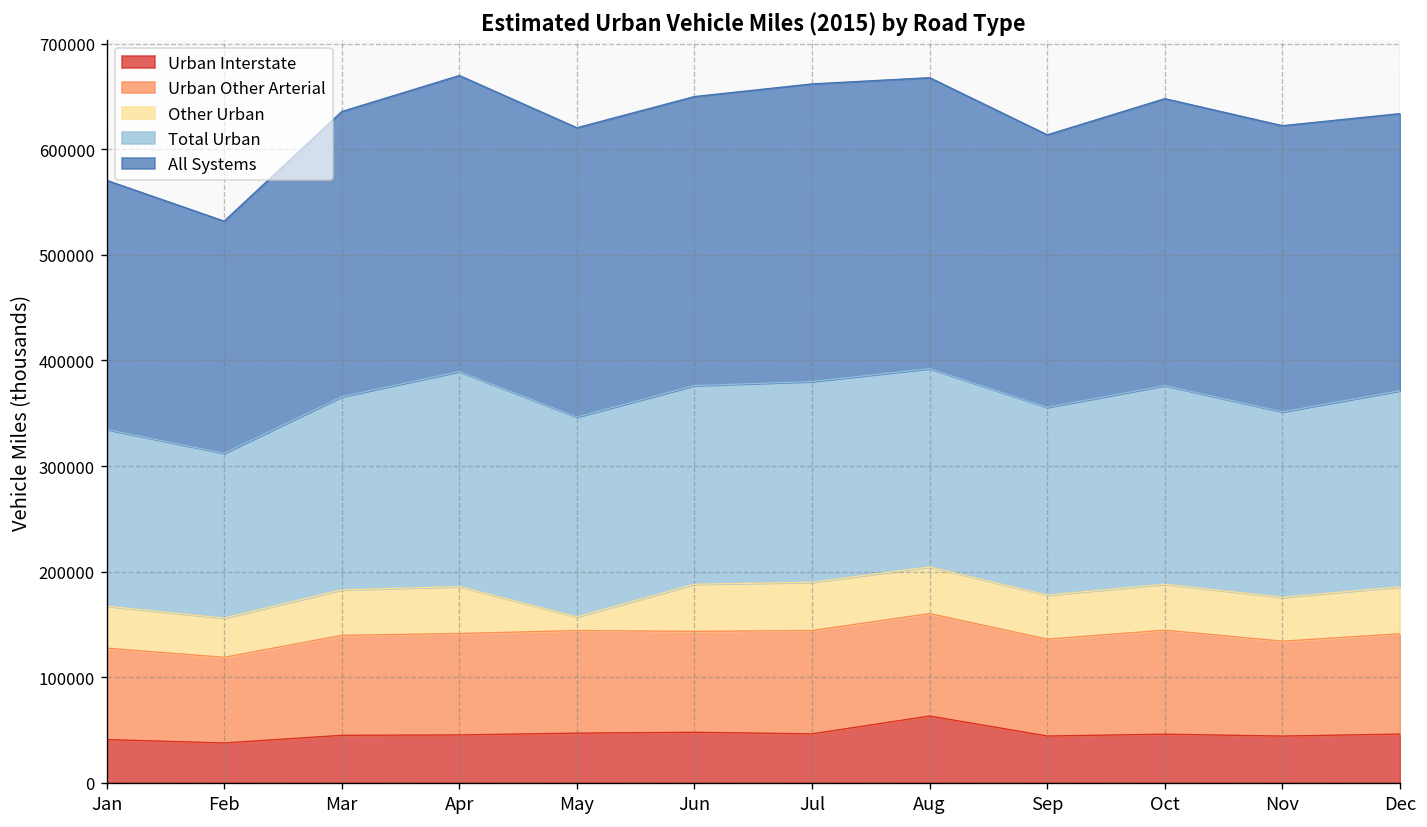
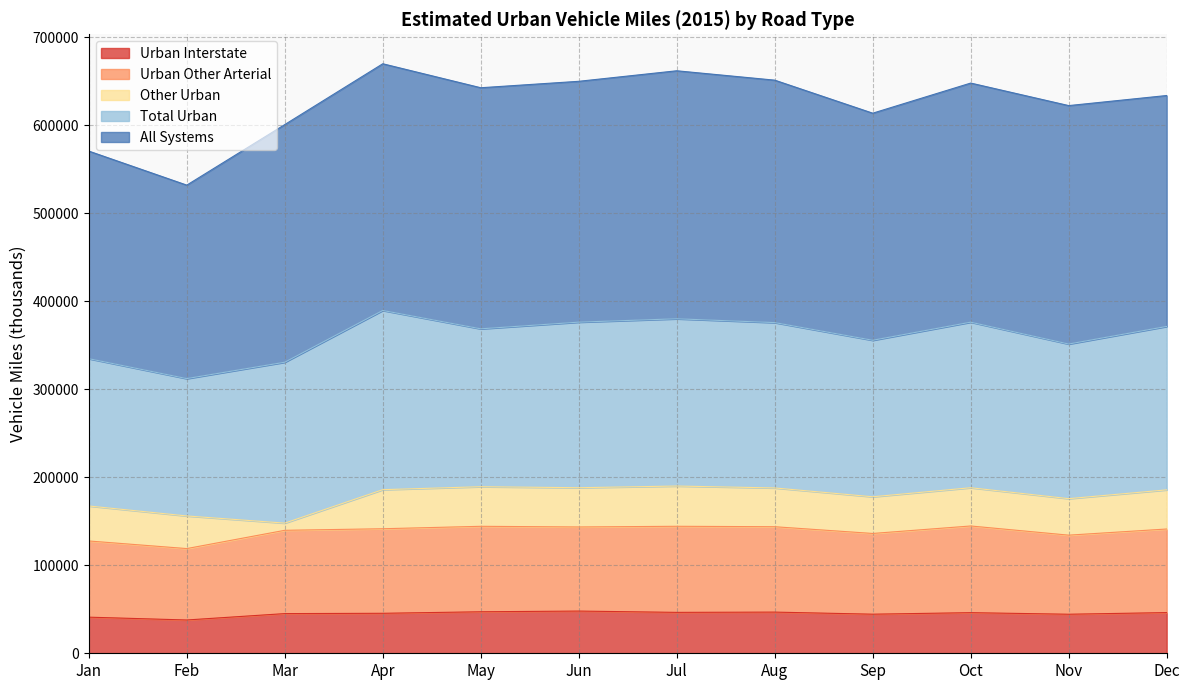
Other Urban, Mar: 40000 -> 10000
Other Urban, May: 10000 -> 40000
Total Urban, May: 190000 -> 180000
Urban Interstate, Aug: 60000 -> 50000
